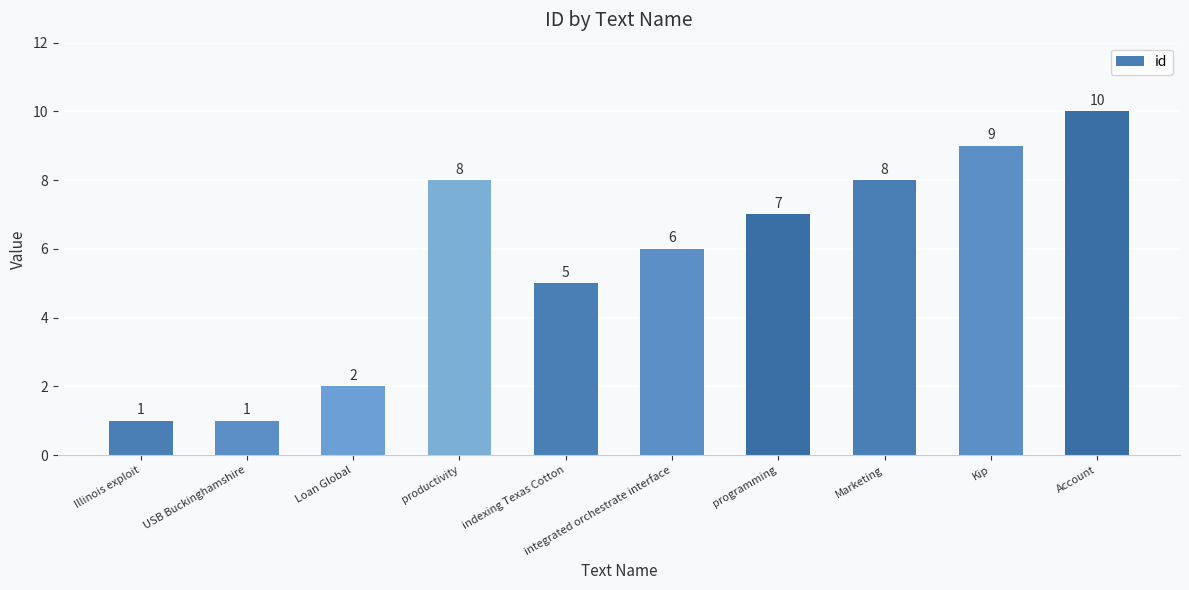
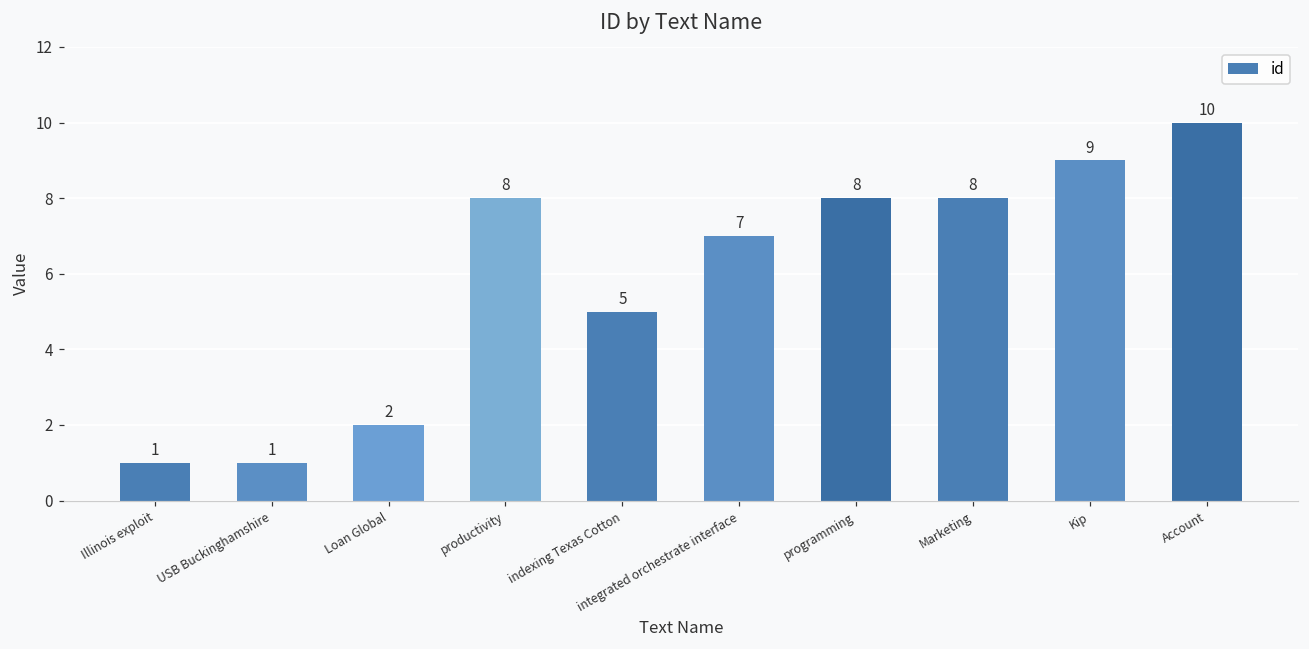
integrated orchestrate interface: 6 -> 7
programming: 7 -> 8
